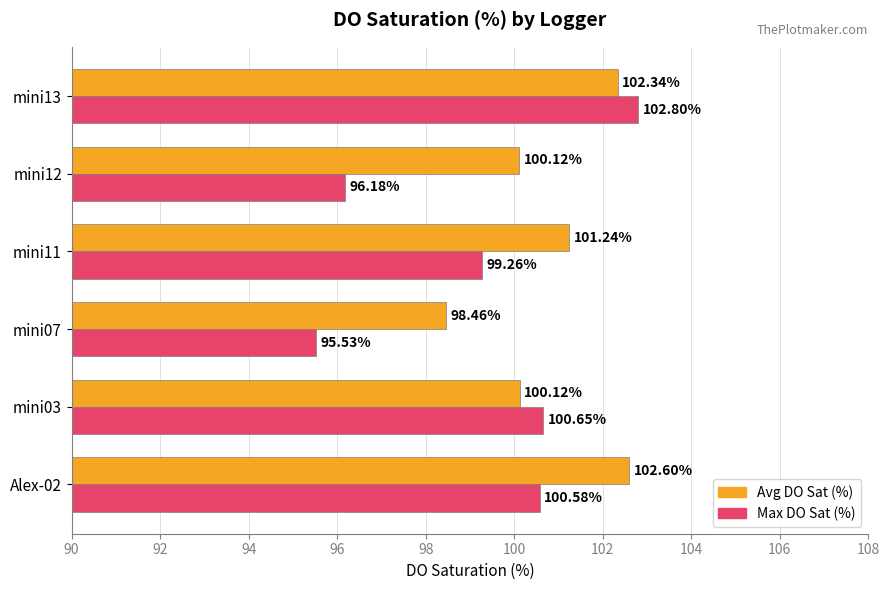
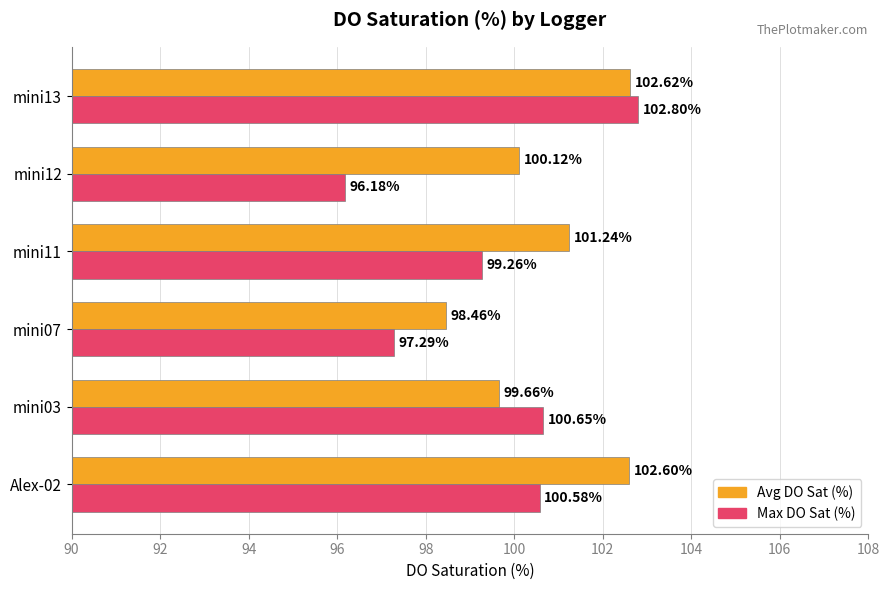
Avg DO Sat (%), mini13: 102.34% -> 102.62%
Max DO Sat (%), mini07: 95.53% -> 97.29%
Avg DO Sat (%), mini03: 100.12% -> 99.66%
